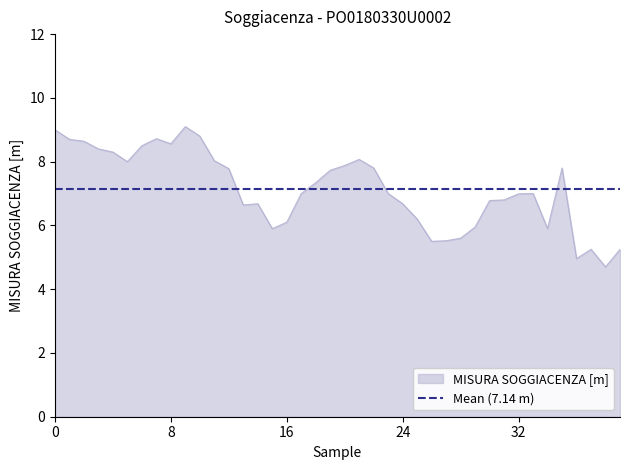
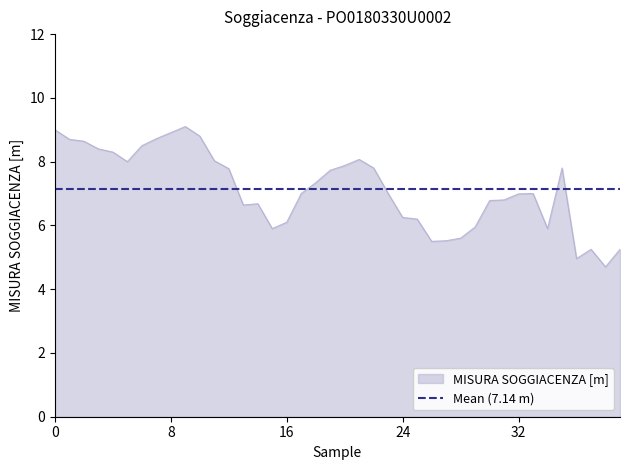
8: 8.6 -> 8.9
24: 6.7 -> 6.3
